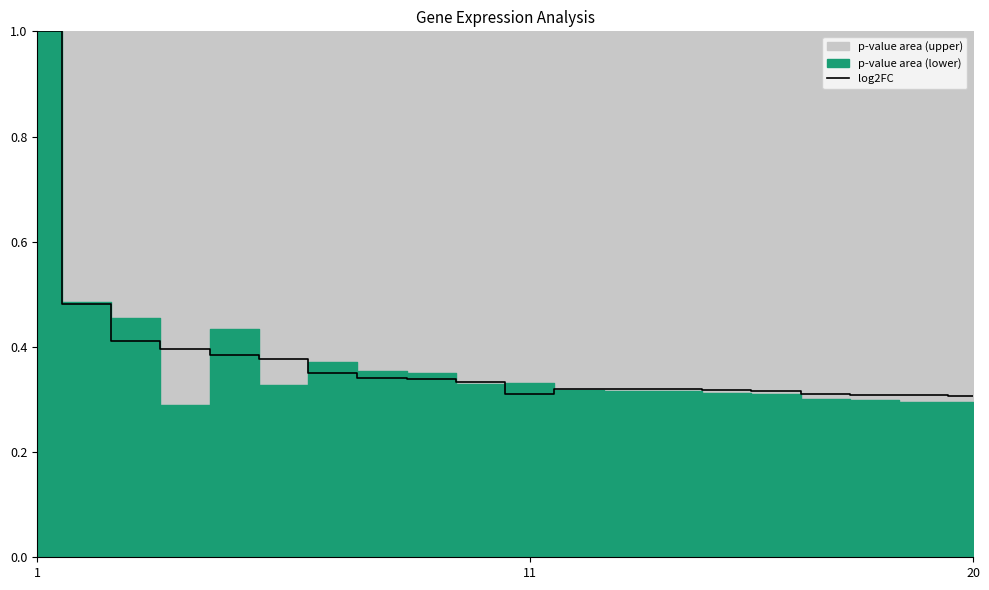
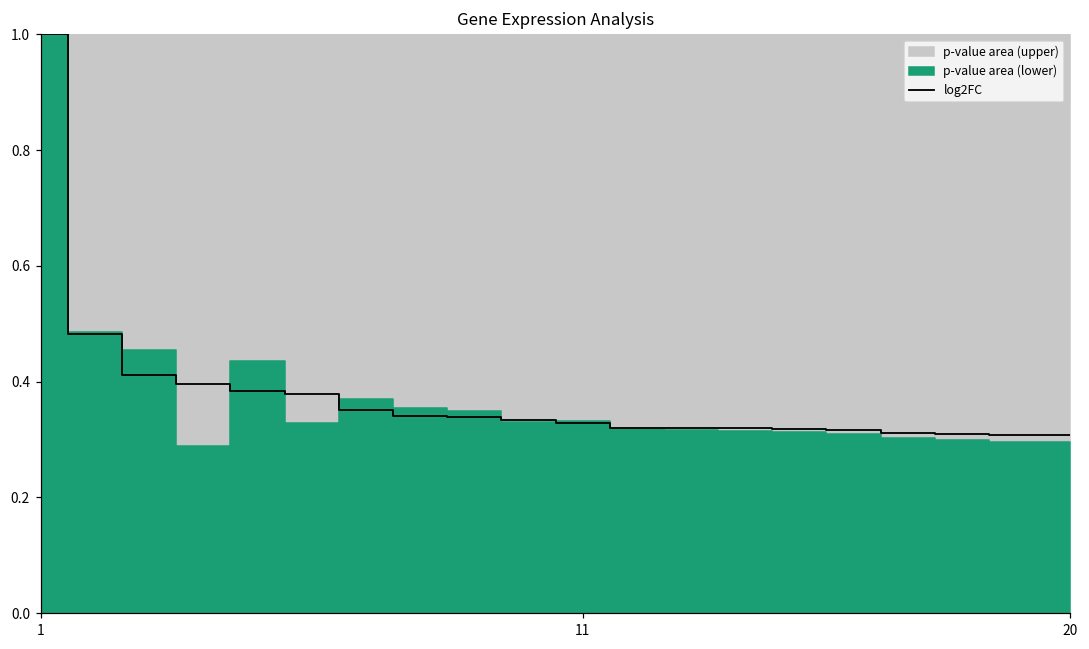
log2FC, 11: 0.31 -> 0.33
